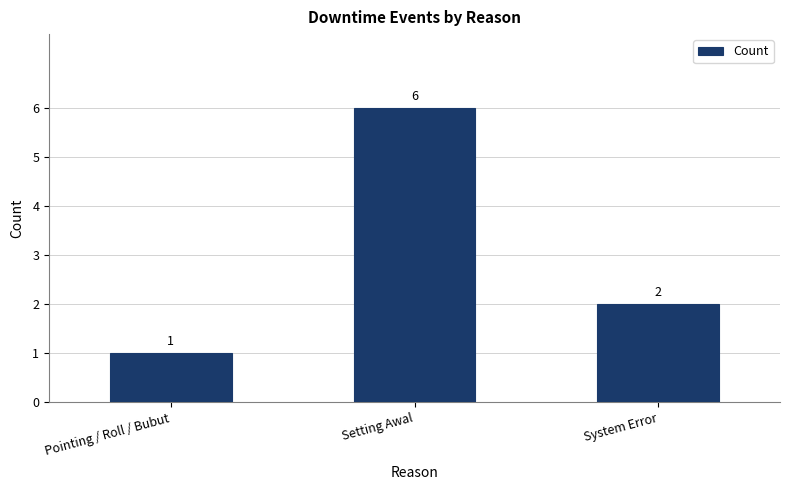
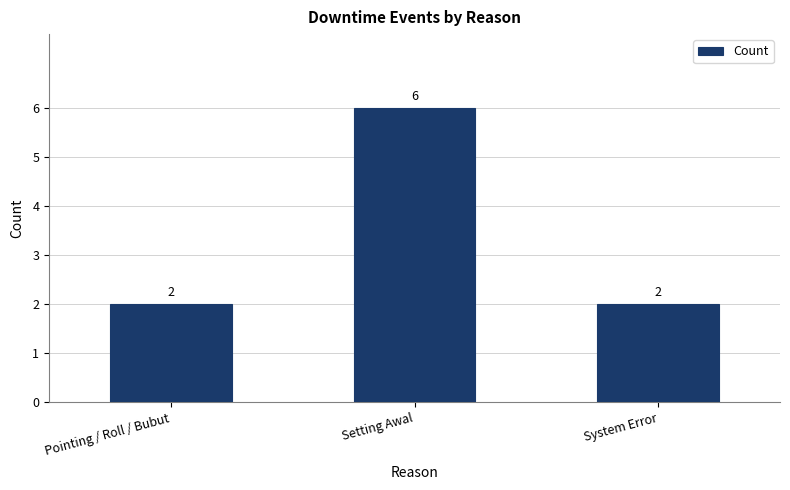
Pointing / Roll / Bubut: 1 -> 2
